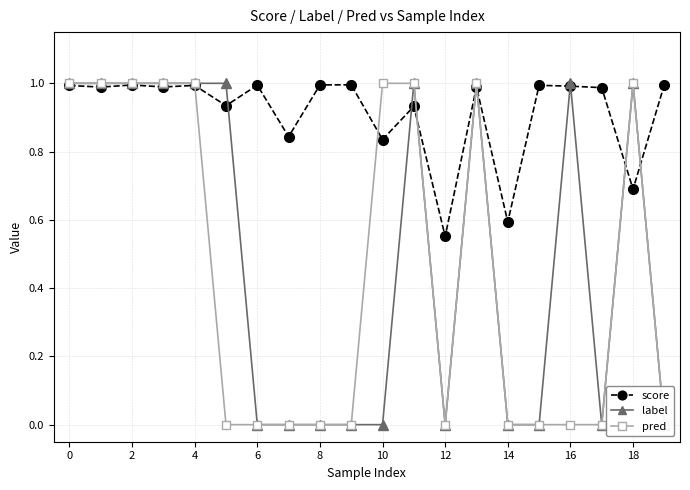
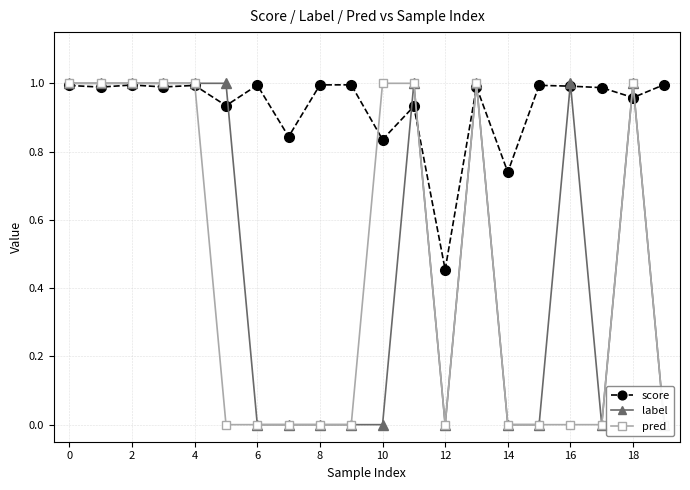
score, 12: 0.55 -> 0.45
score, 14: 0.59 -> 0.74
score, 18: 0.69 -> 0.96
